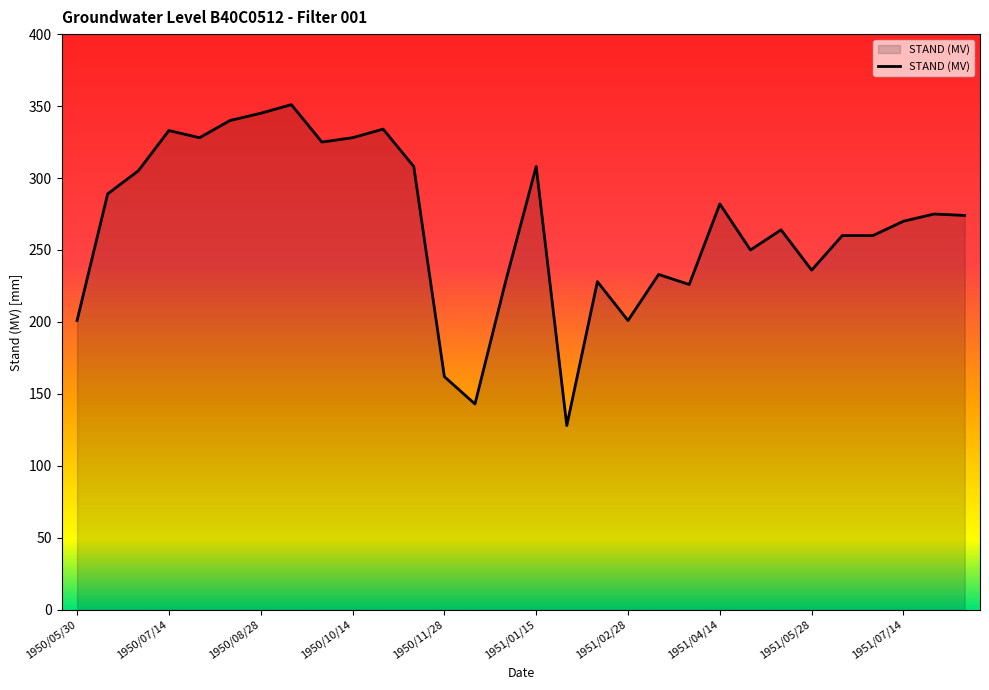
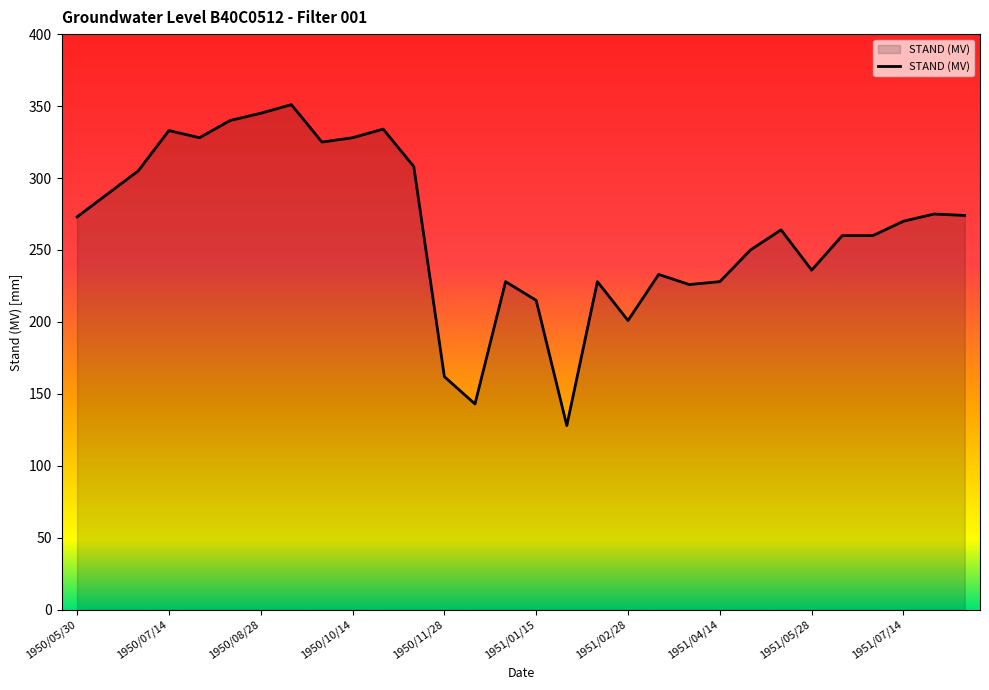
1950/05/30: 201 -> 273
1951/01/15: 308 -> 215
1951/04/14: 282 -> 228
